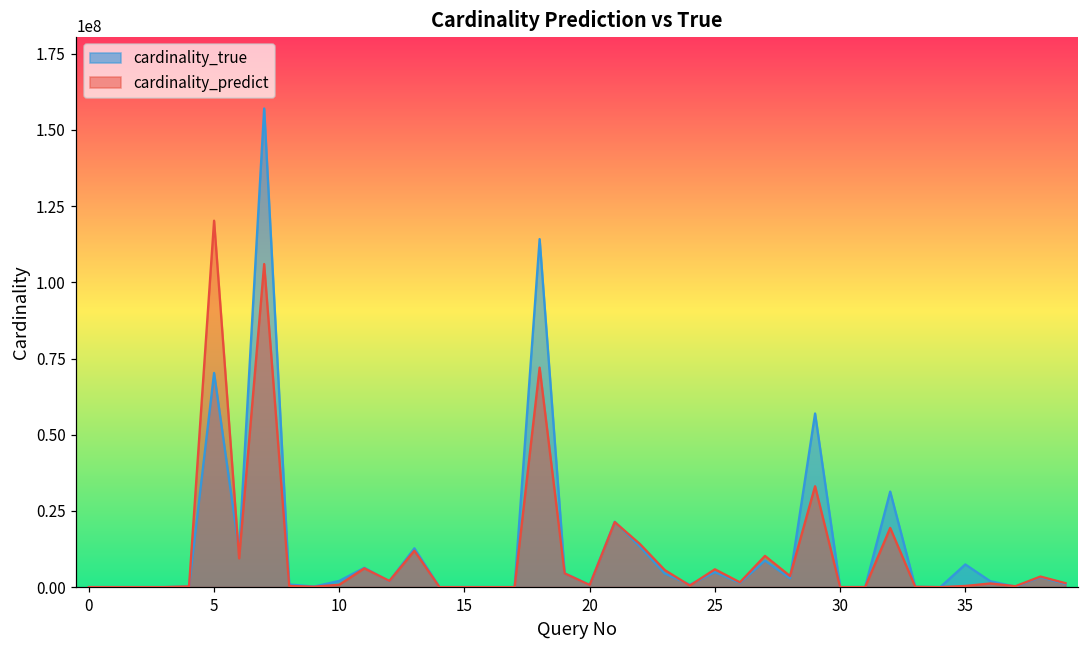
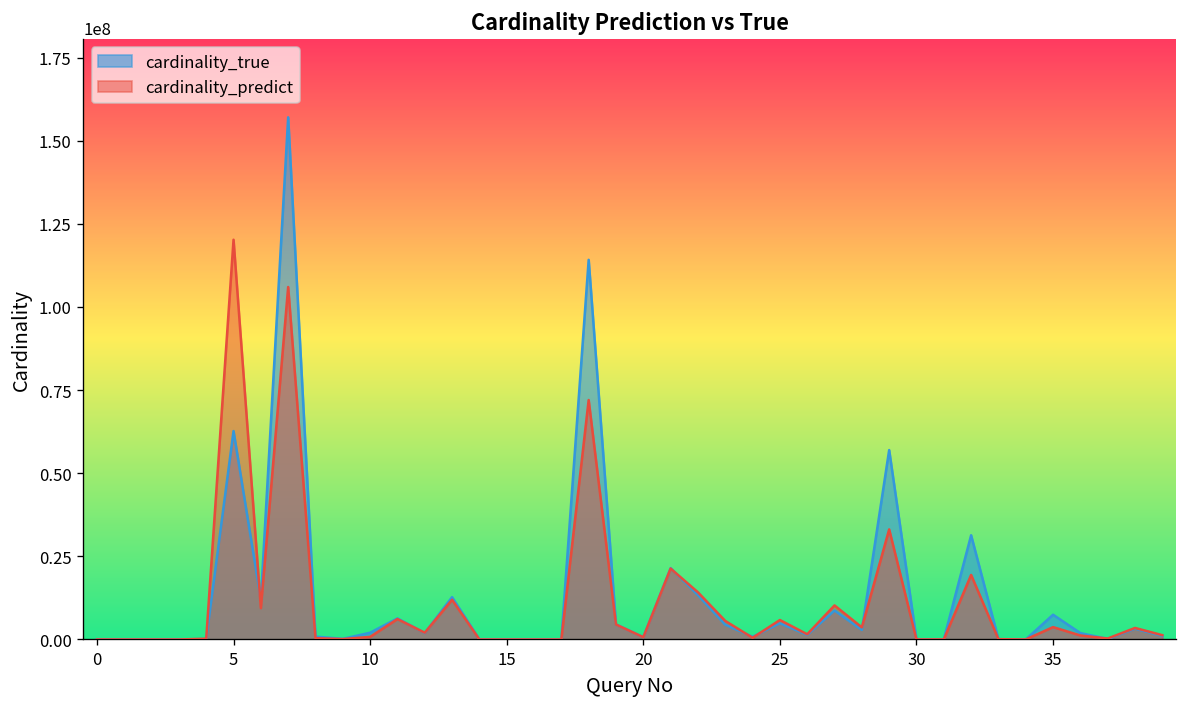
cardinality_true, 5: 70000000 -> 63000000
cardinality_predict, 35: 0 -> 4000000
